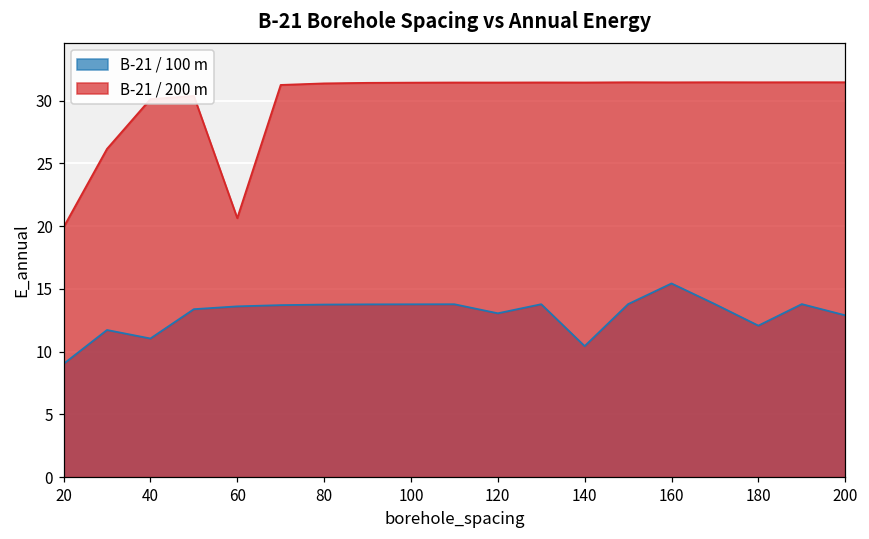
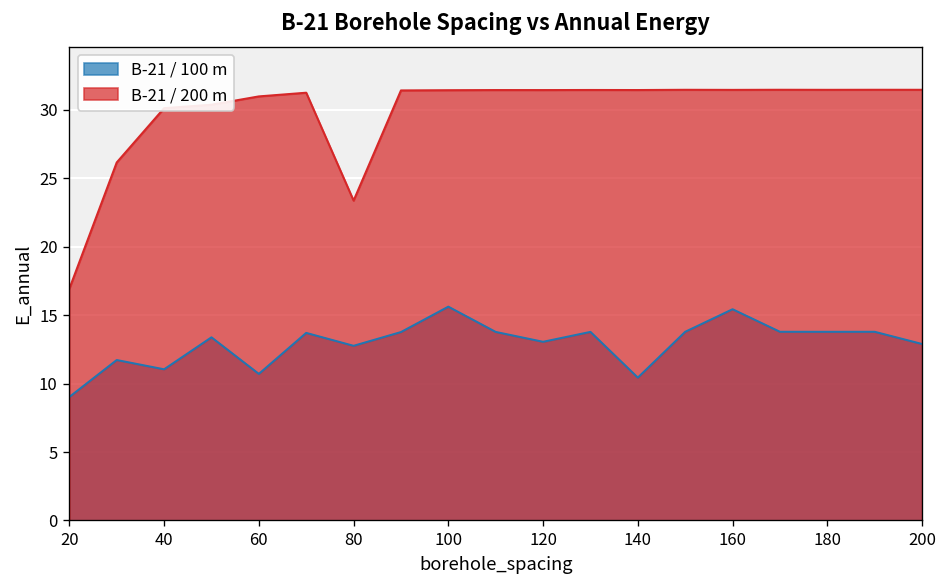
B-21 / 200 m, 20: 19.9 -> 16.9
B-21 / 100 m, 60: 13.6 -> 10.7
B-21 / 200 m, 60: 20.6 -> 31.0
B-21 / 100 m, 80: 13.7 -> 12.8
B-21 / 200 m, 80: 31.4 -> 23.4
B-21 / 100 m, 100: 13.8 -> 15.6
B-21 / 100 m, 180: 12.1 -> 13.8
